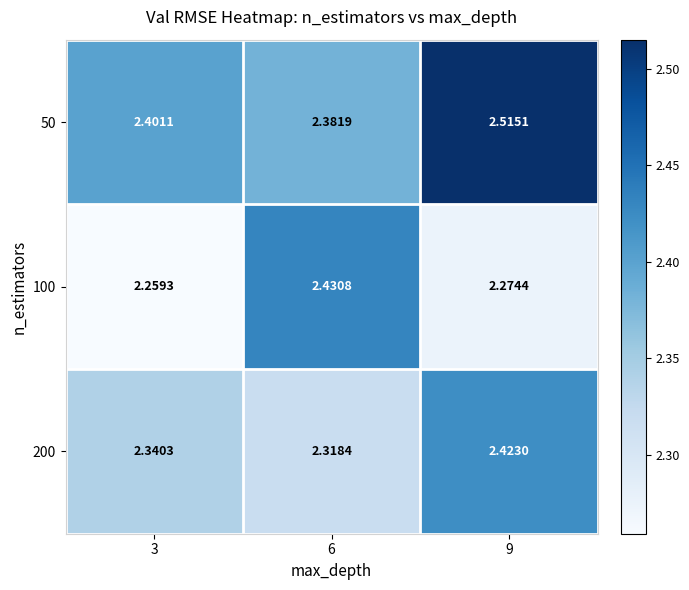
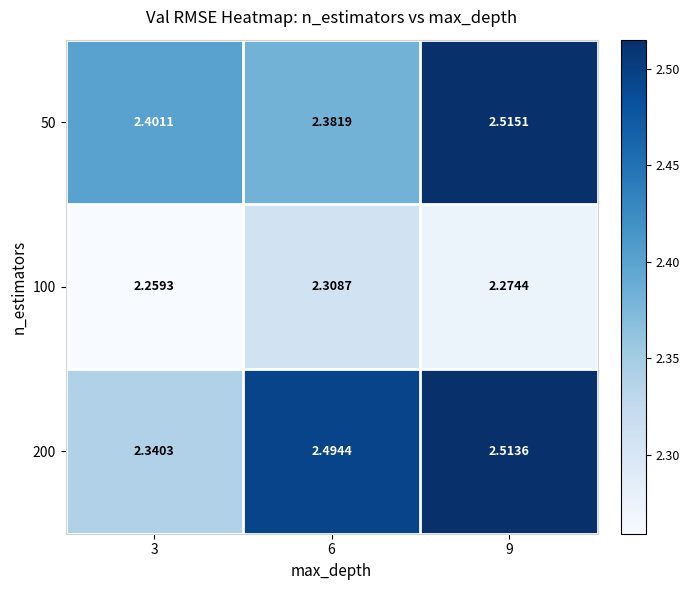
100, 6: 2.4308 -> 2.3087
200, 6: 2.3184 -> 2.4944
200, 9: 2.4230 -> 2.5136
